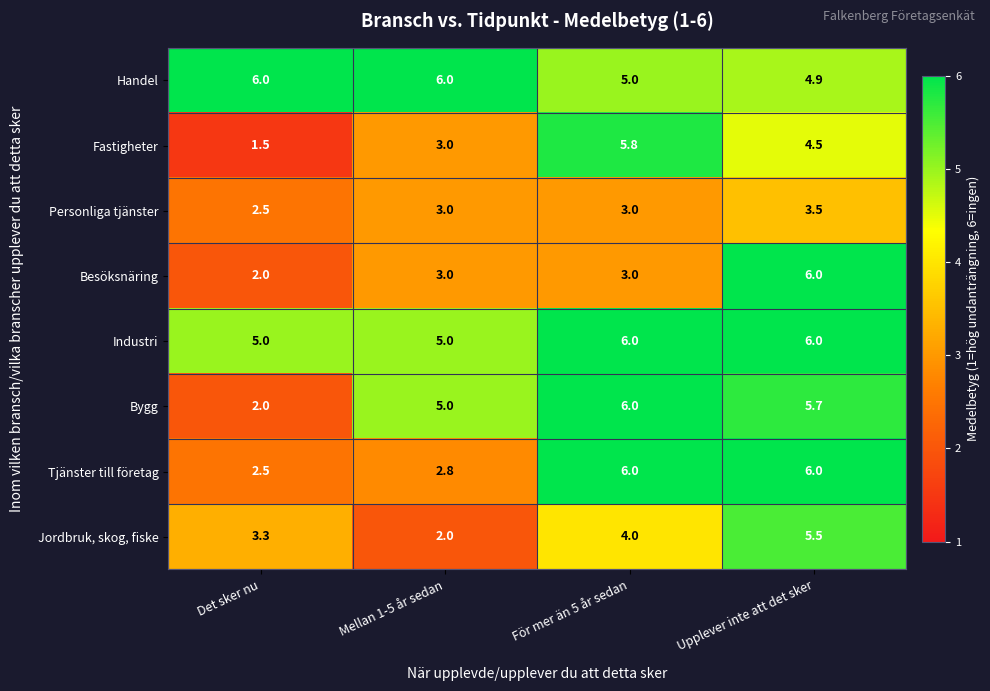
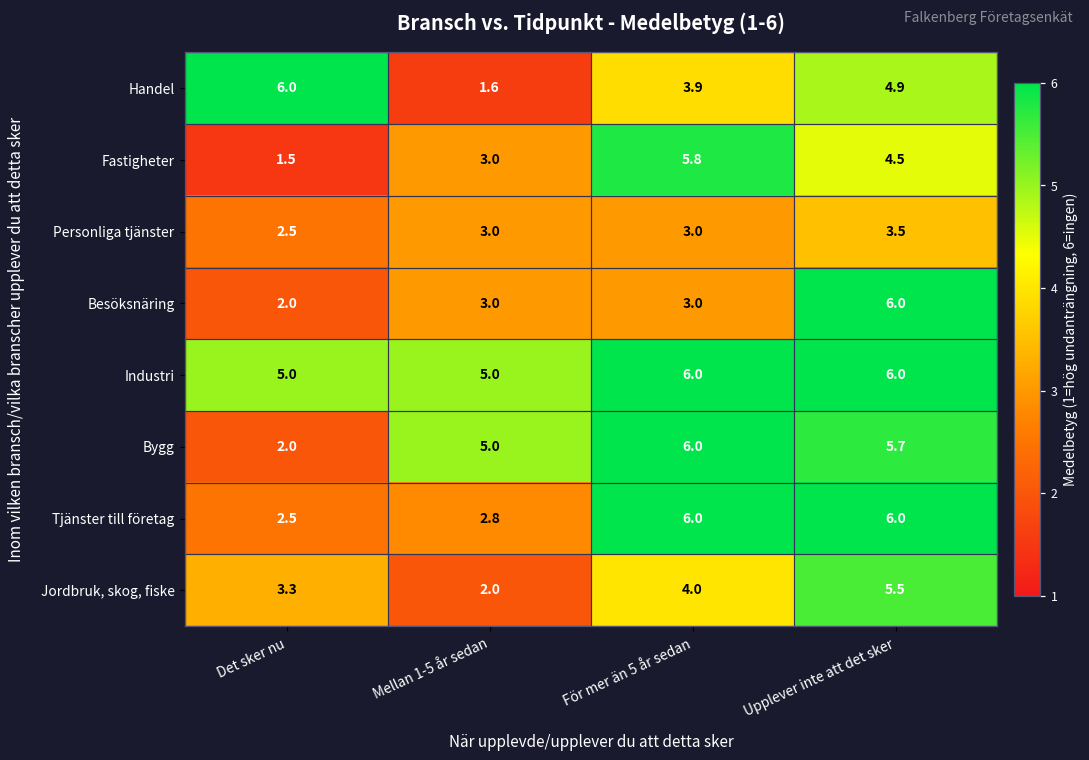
Handel, Mellan 1-5 år sedan: 6.0 -> 1.6
Handel, För mer än 5 år sedan: 5.0 -> 3.9
